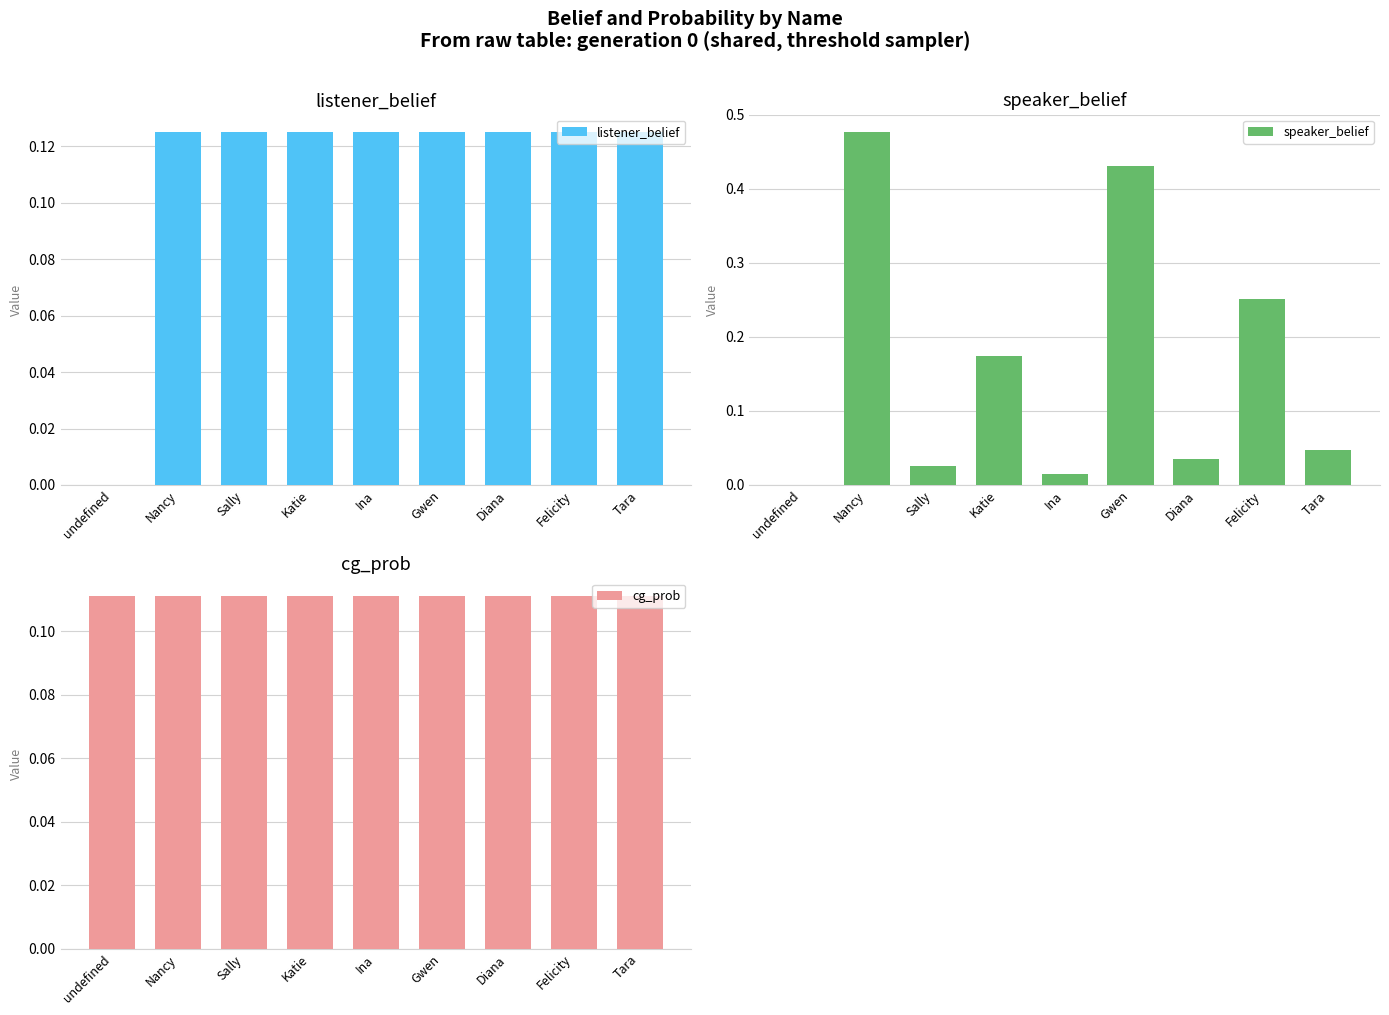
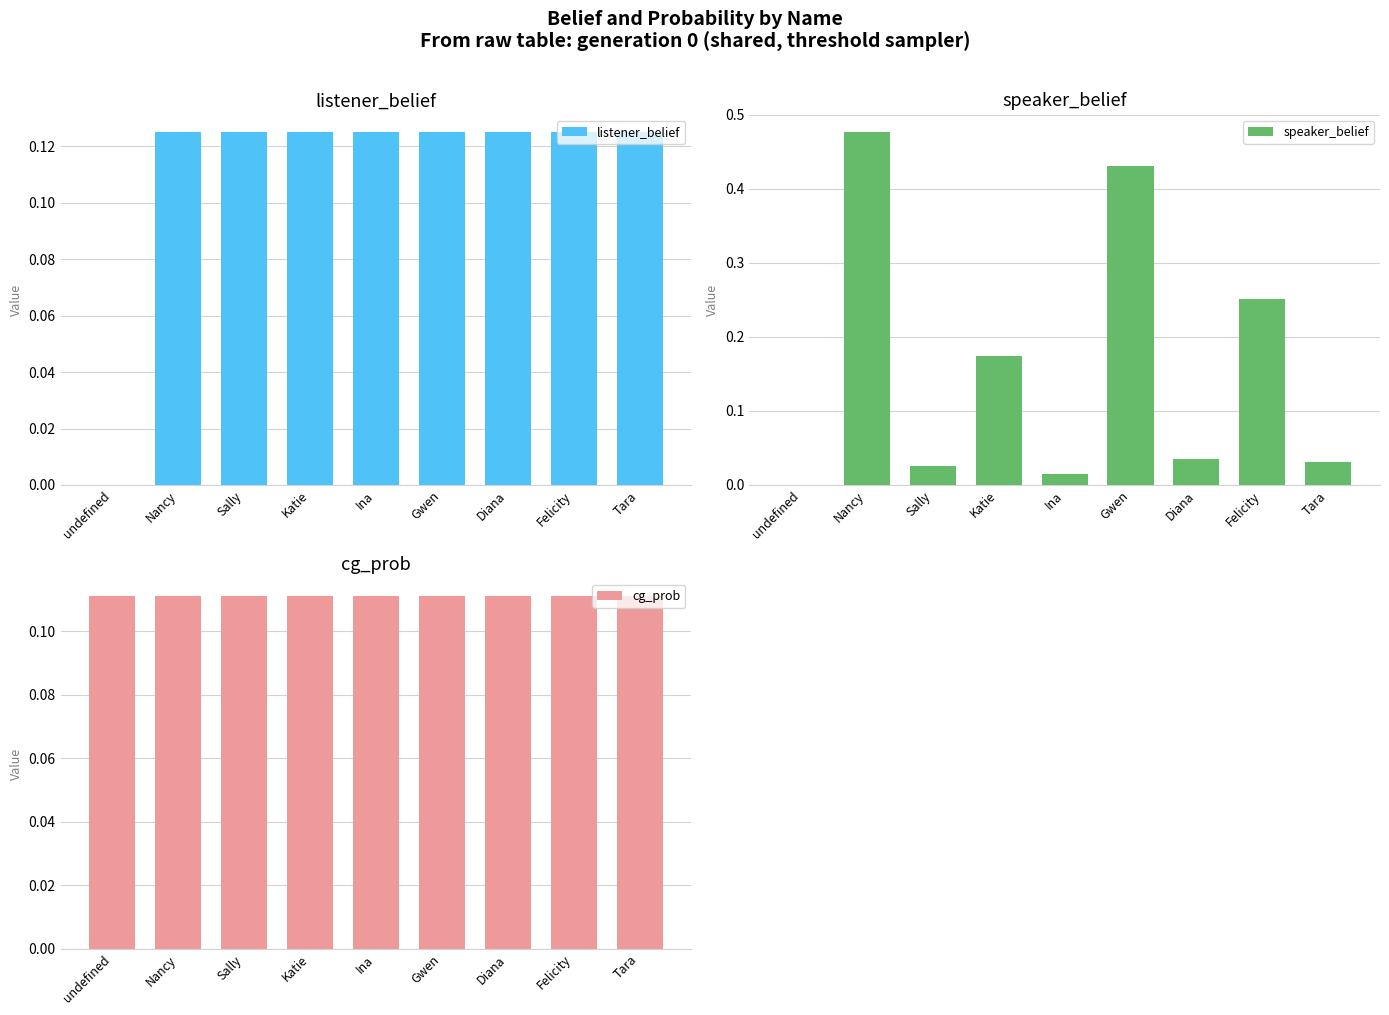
speaker_belief, Tara: 0.05 -> 0.03
